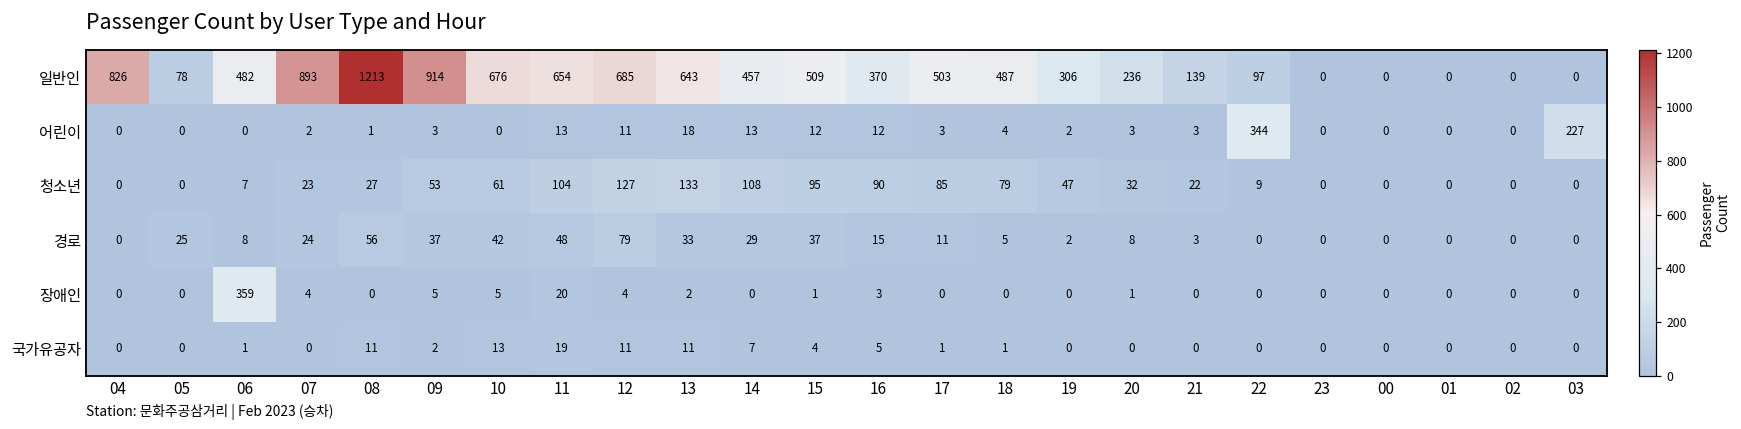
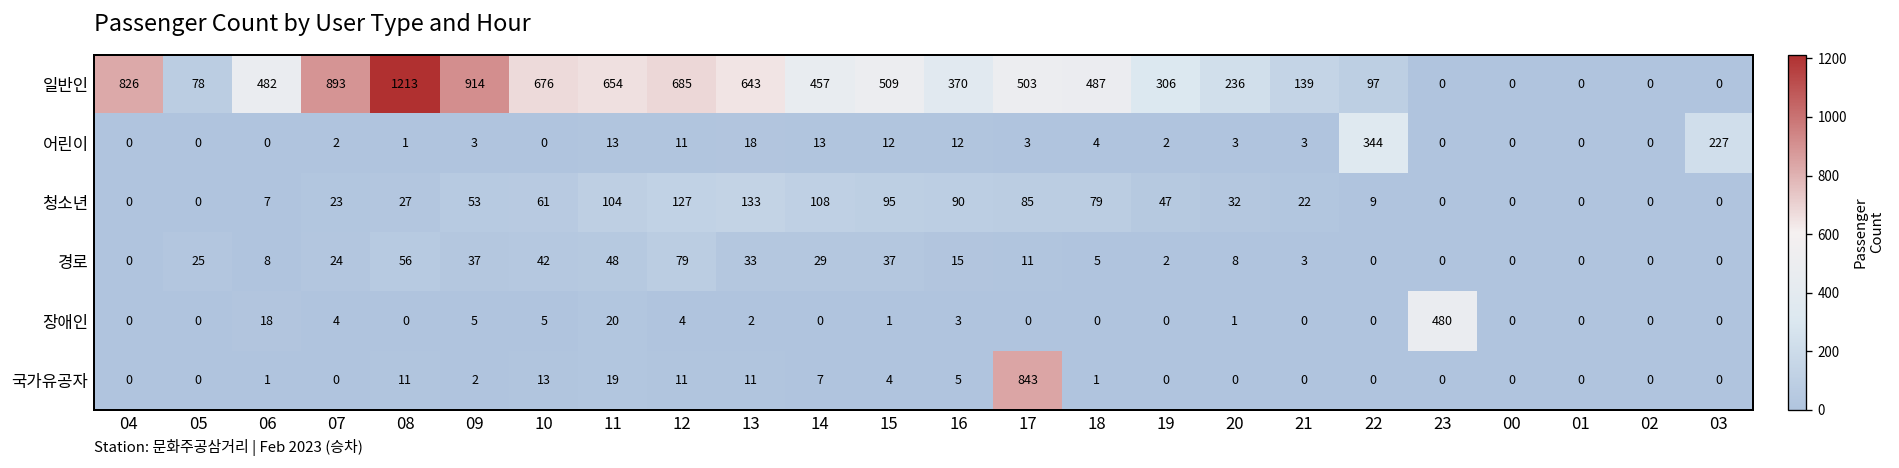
장애인, 06: 359 -> 18
장애인, 23: 0 -> 480
국가유공자, 17: 1 -> 843
